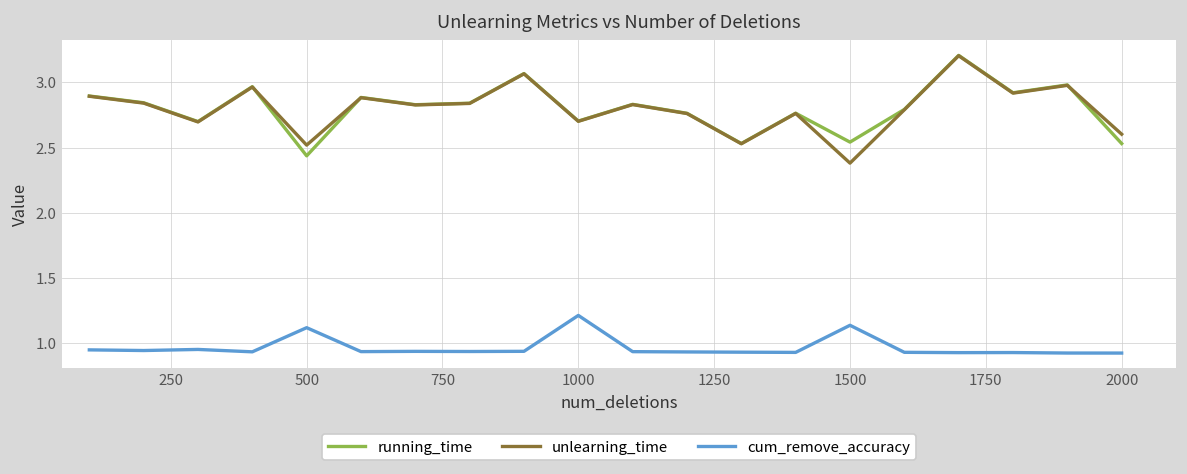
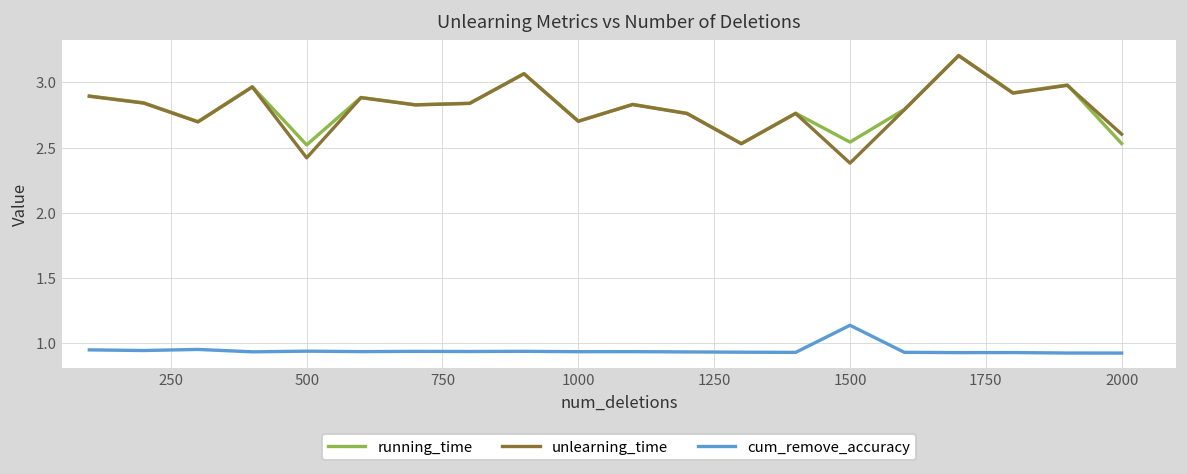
running_time, 500: 2.44 -> 2.52
unlearning_time, 500: 2.52 -> 2.42
cum_remove_accuracy, 500: 1.12 -> 0.94
cum_remove_accuracy, 1000: 1.21 -> 0.94
